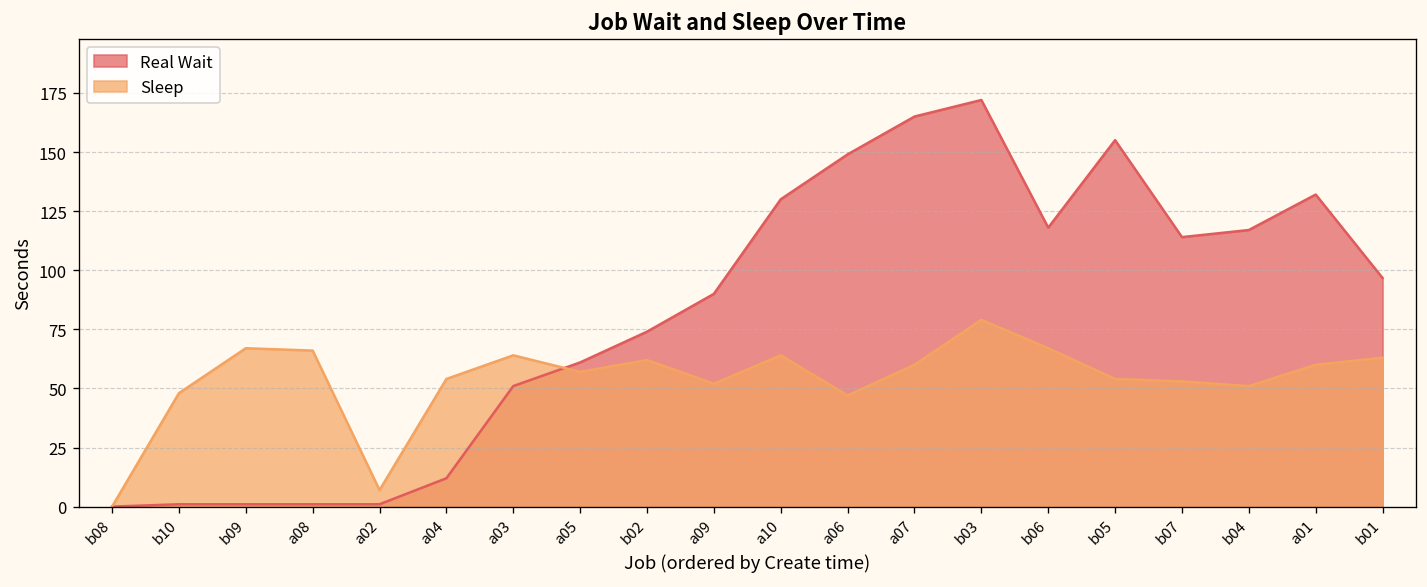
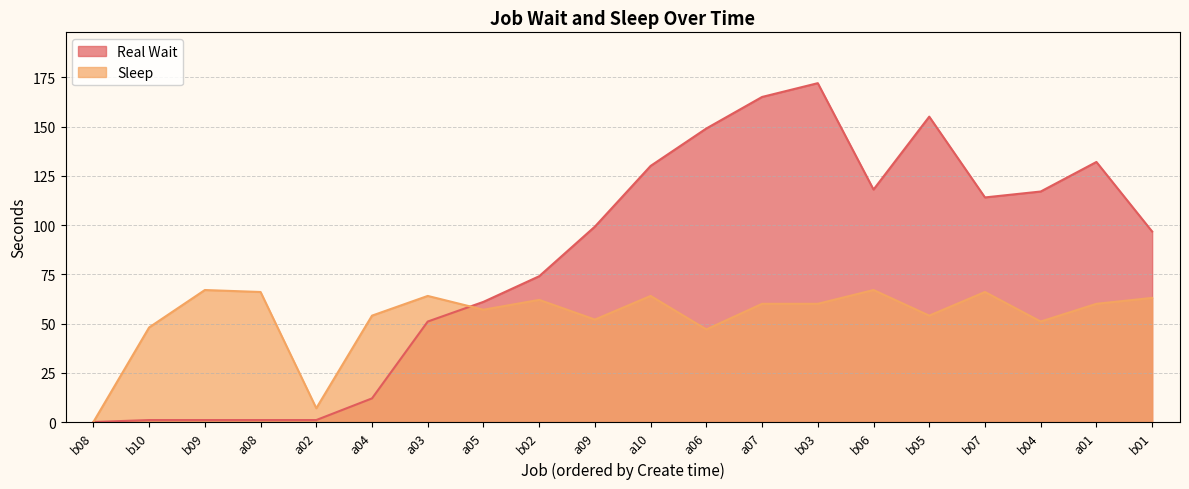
Real Wait, a09: 90 -> 99
Sleep, b03: 79 -> 60
Sleep, b07: 53 -> 66
